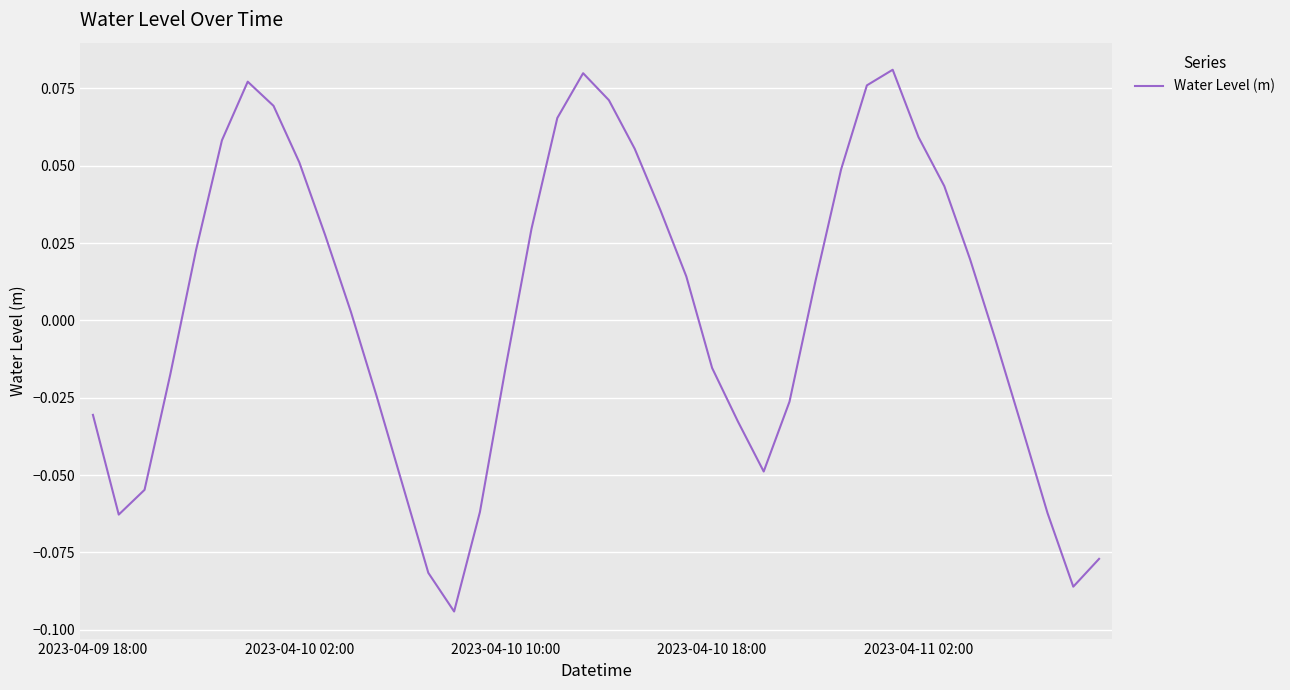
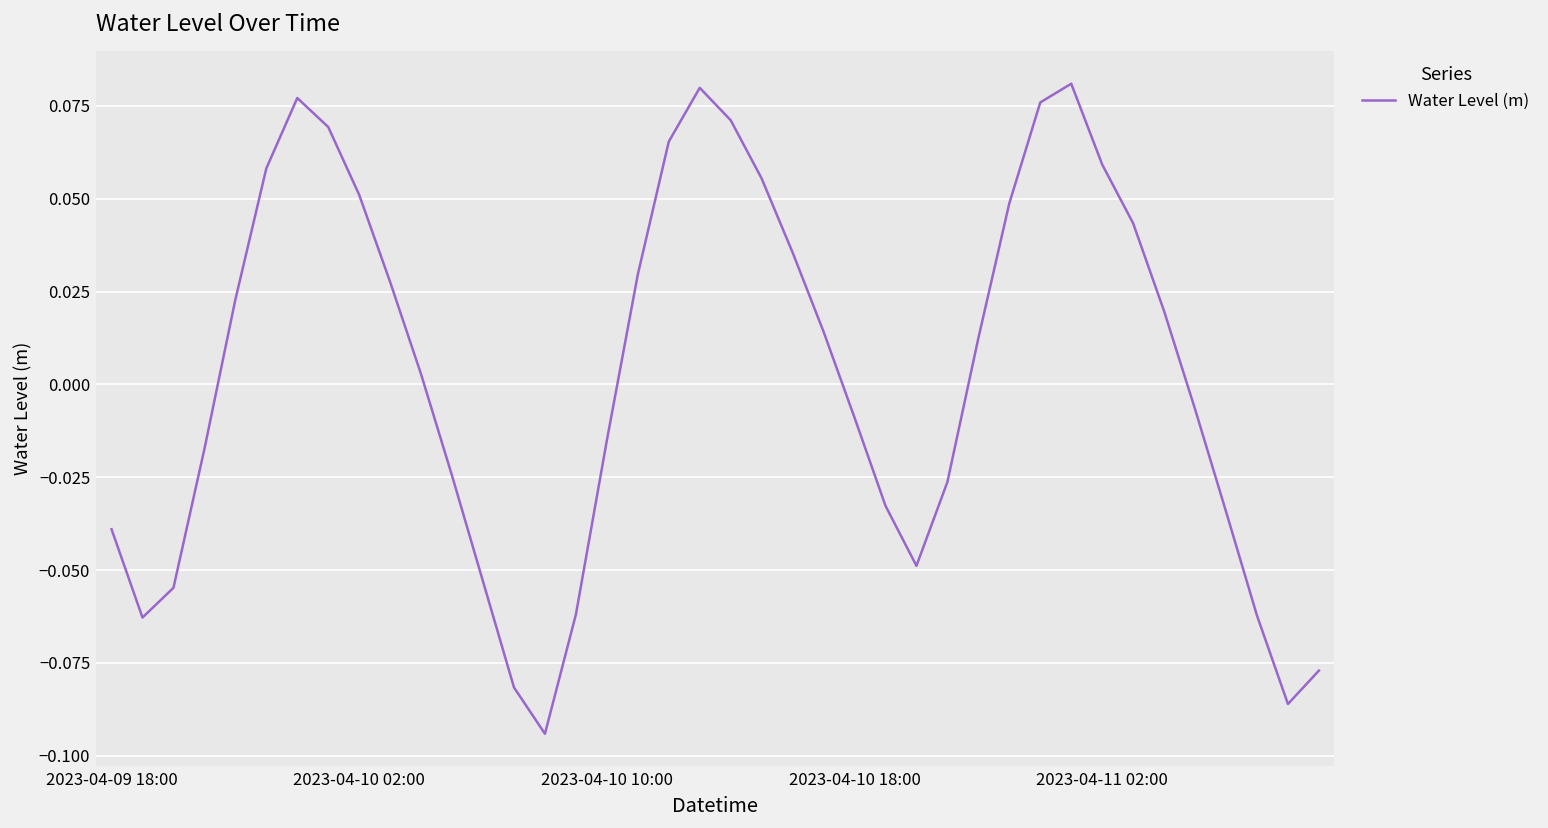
2023-04-09 18:00: -0.031 -> -0.039
2023-04-10 18:00: -0.015 -> -0.009
